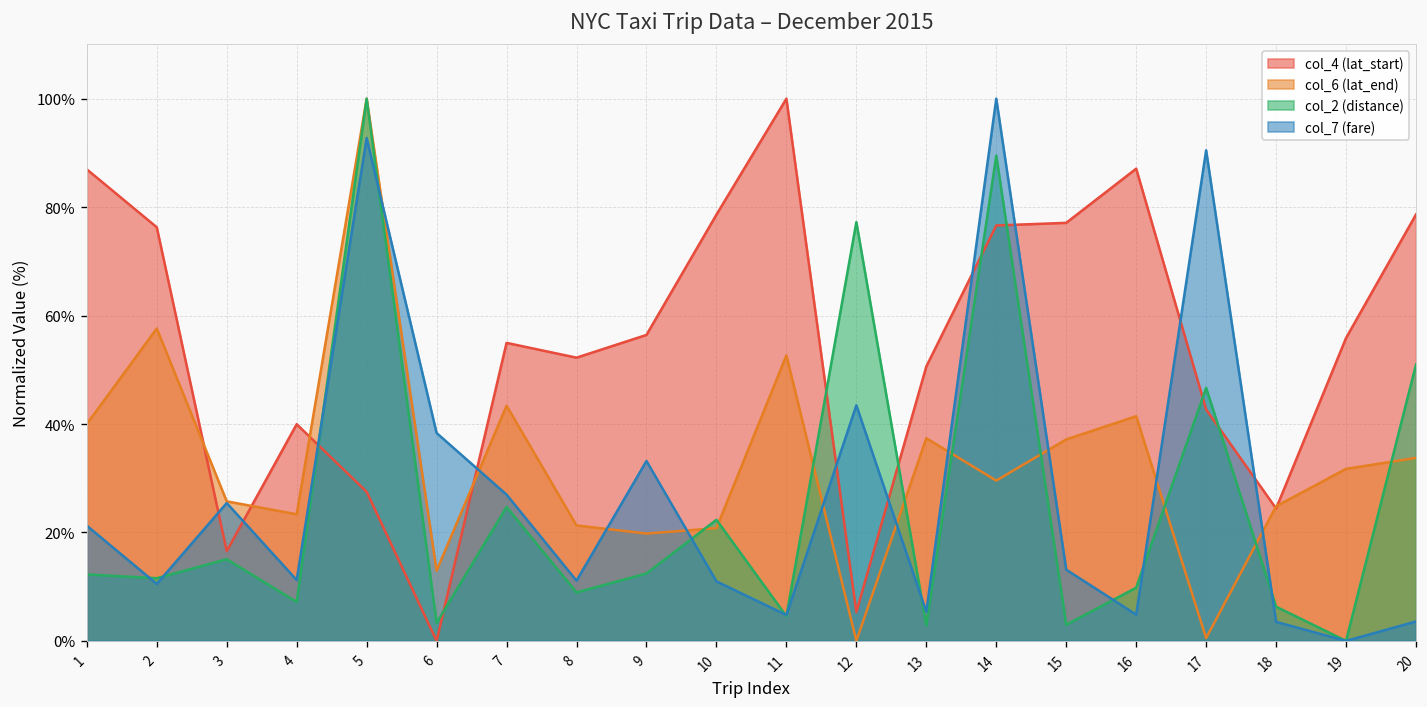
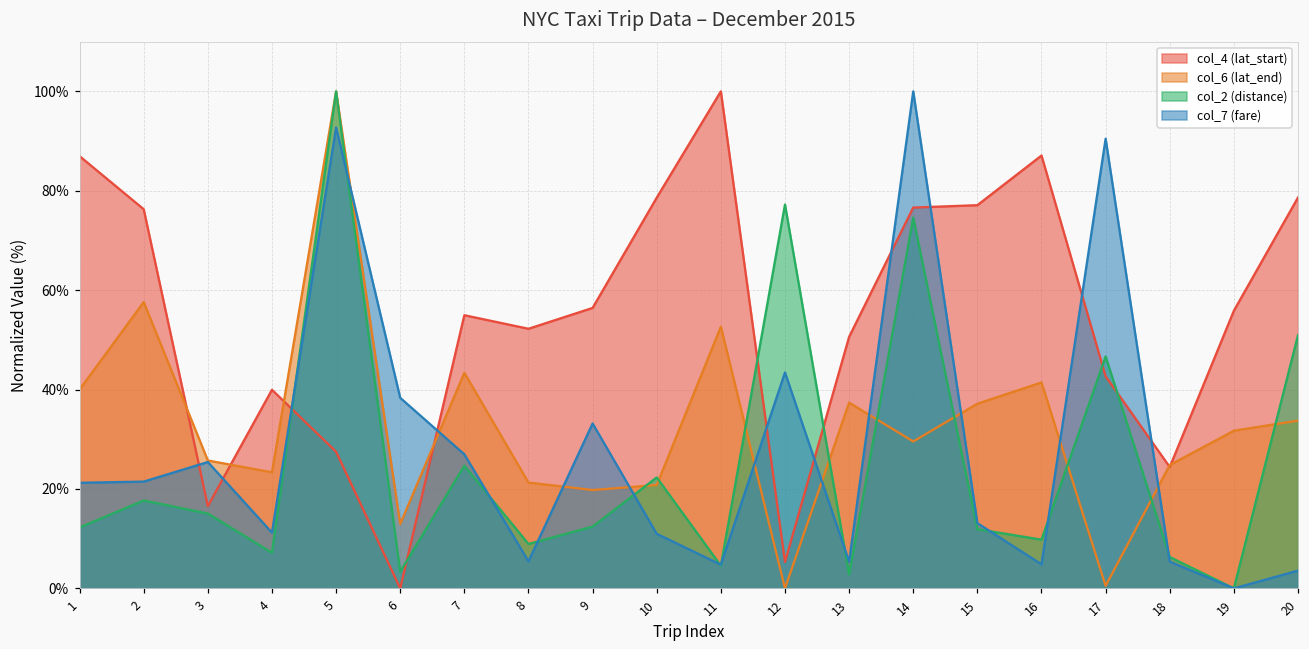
col_2 (distance), 2: 12% -> 18%
col_7 (fare), 2: 11% -> 21%
col_7 (fare), 8: 11% -> 5%
col_2 (distance), 14: 89% -> 75%
col_2 (distance), 15: 3% -> 12%
col_7 (fare), 18: 4% -> 5%
